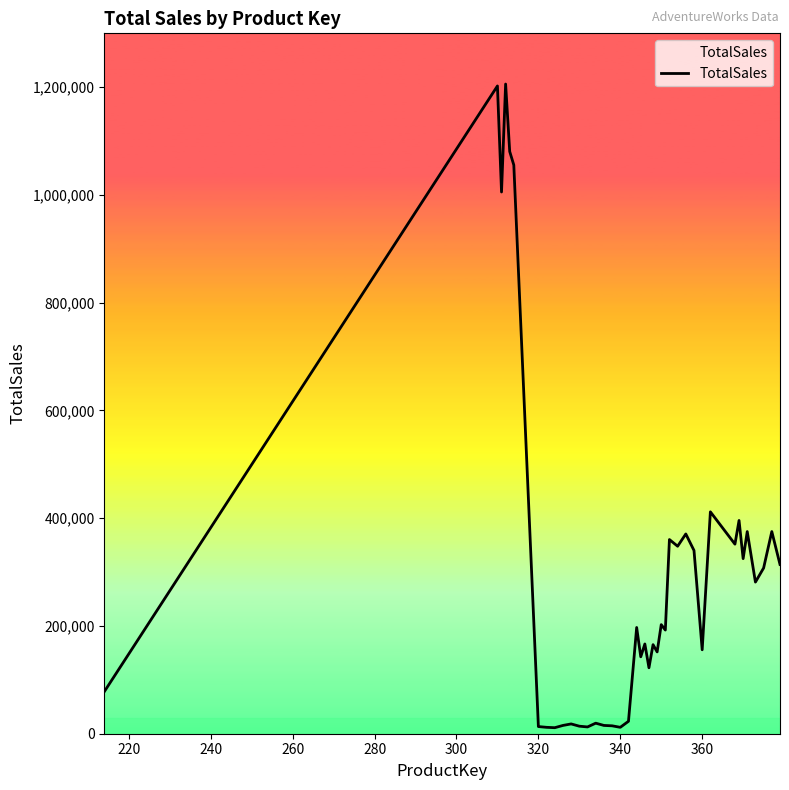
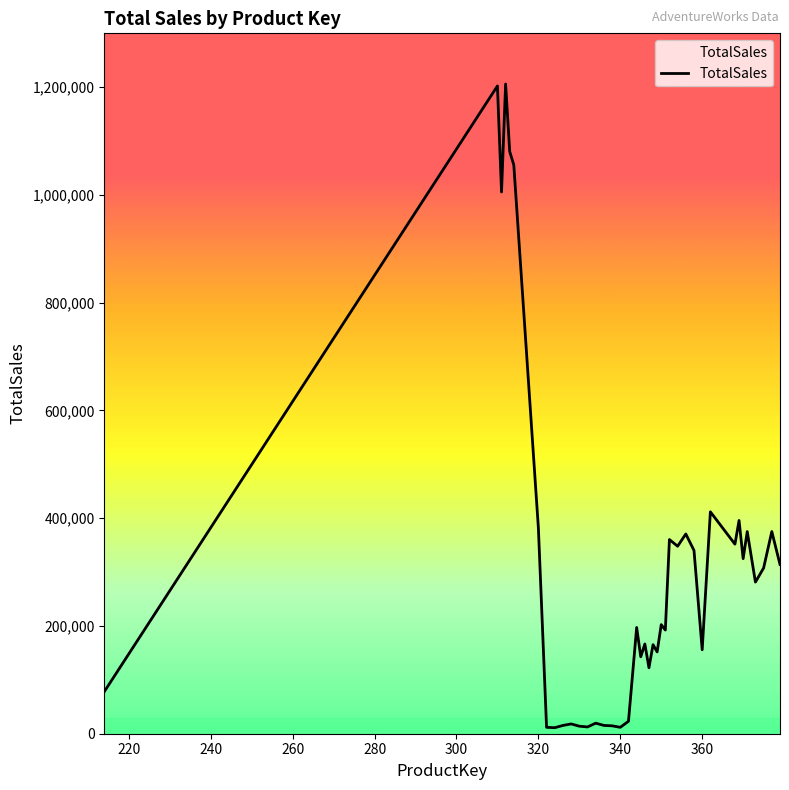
320: 10,000 -> 380,000
